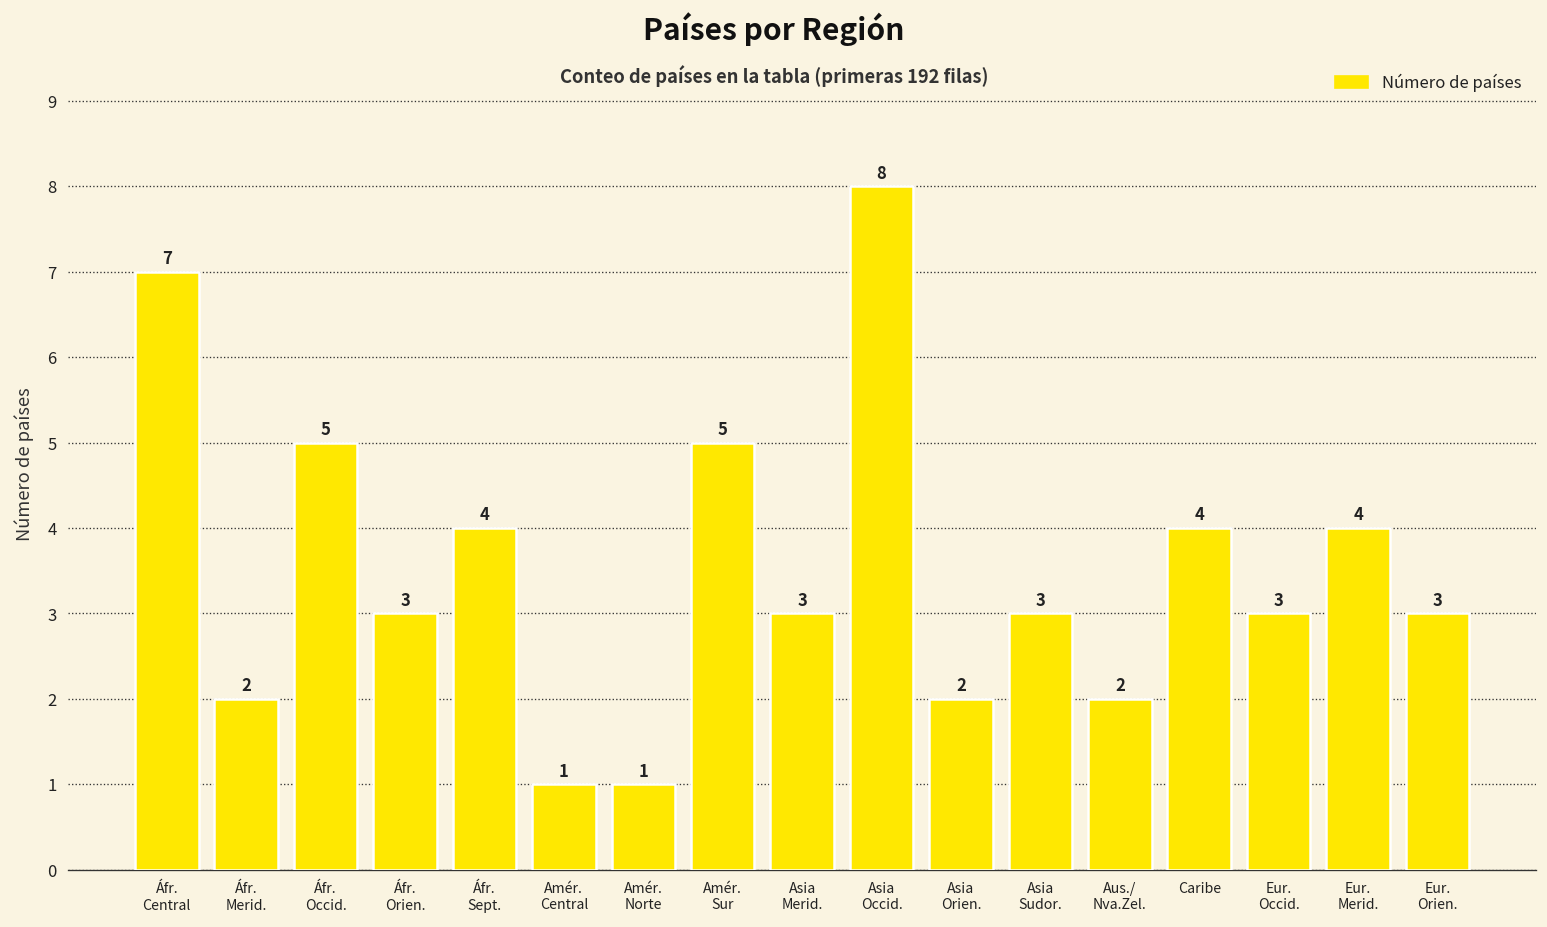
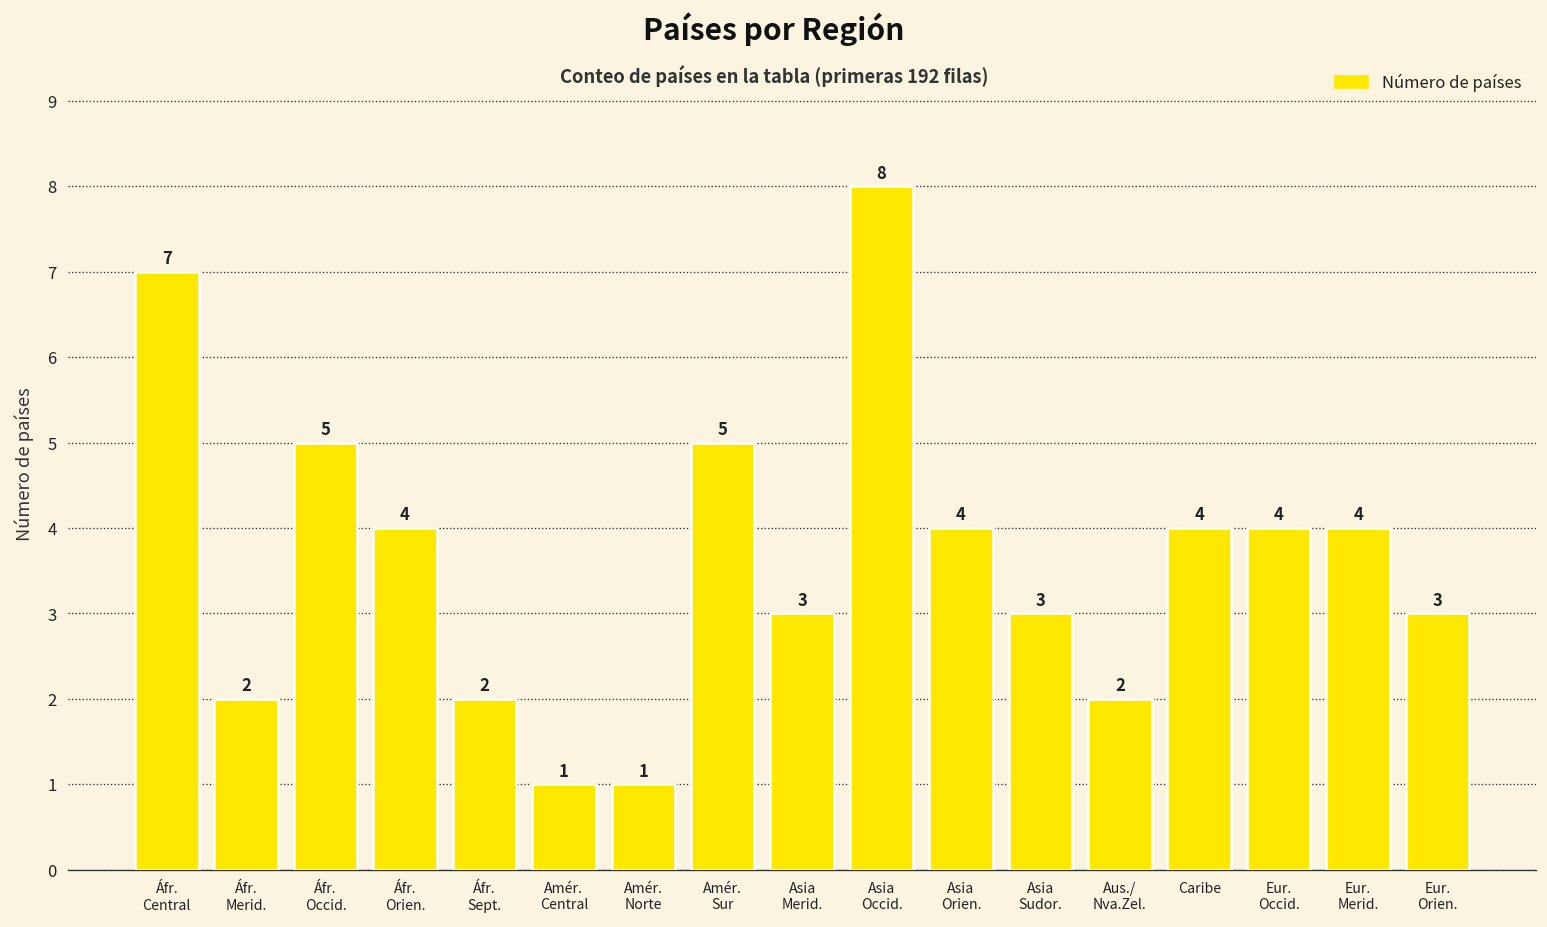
Áfr. Orien.: 3 -> 4
Áfr. Sept.: 4 -> 2
Asia Orien.: 2 -> 4
Eur. Occid.: 3 -> 4
